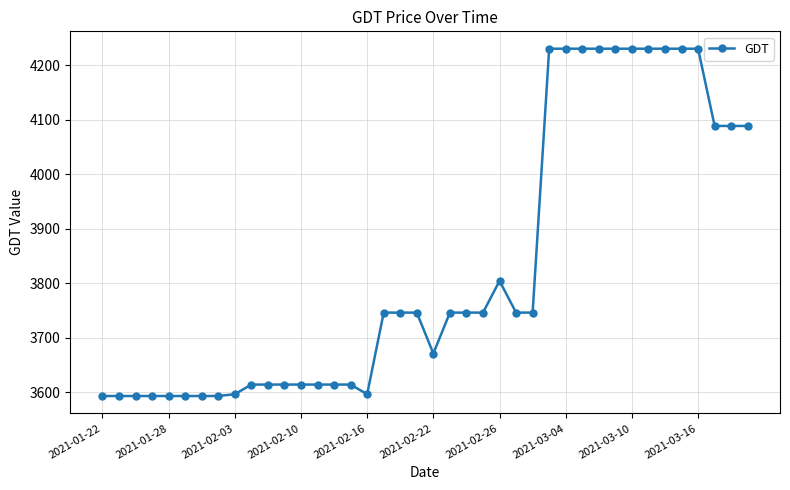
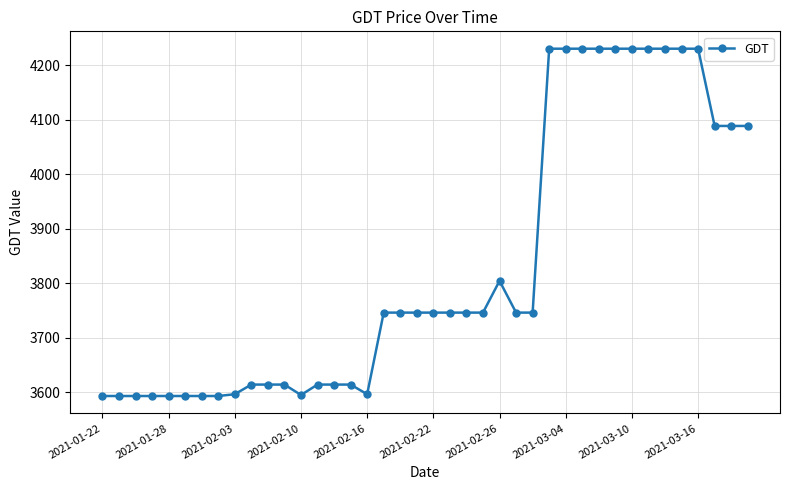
2021-02-10: 3610 -> 3590
2021-02-22: 3670 -> 3750
